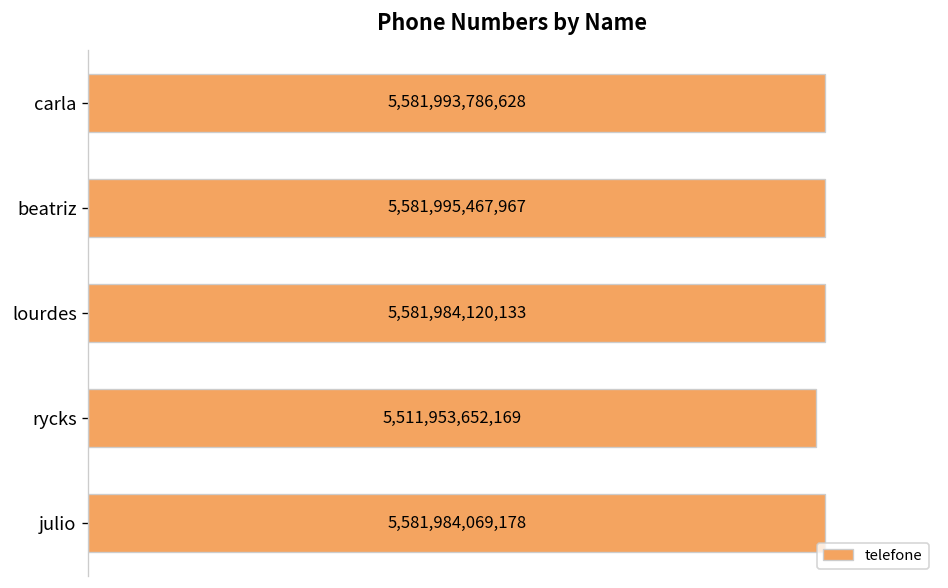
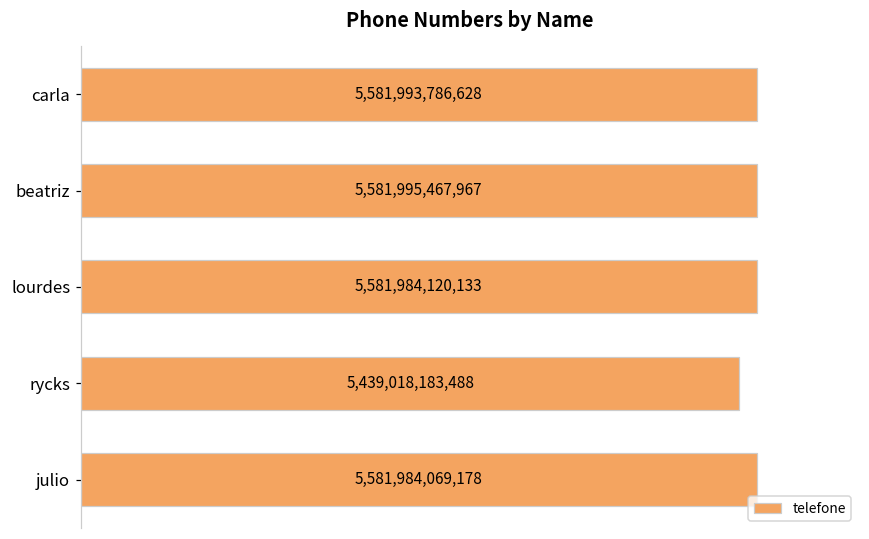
rycks: 5,511,953,652,169 -> 5,439,018,183,488
